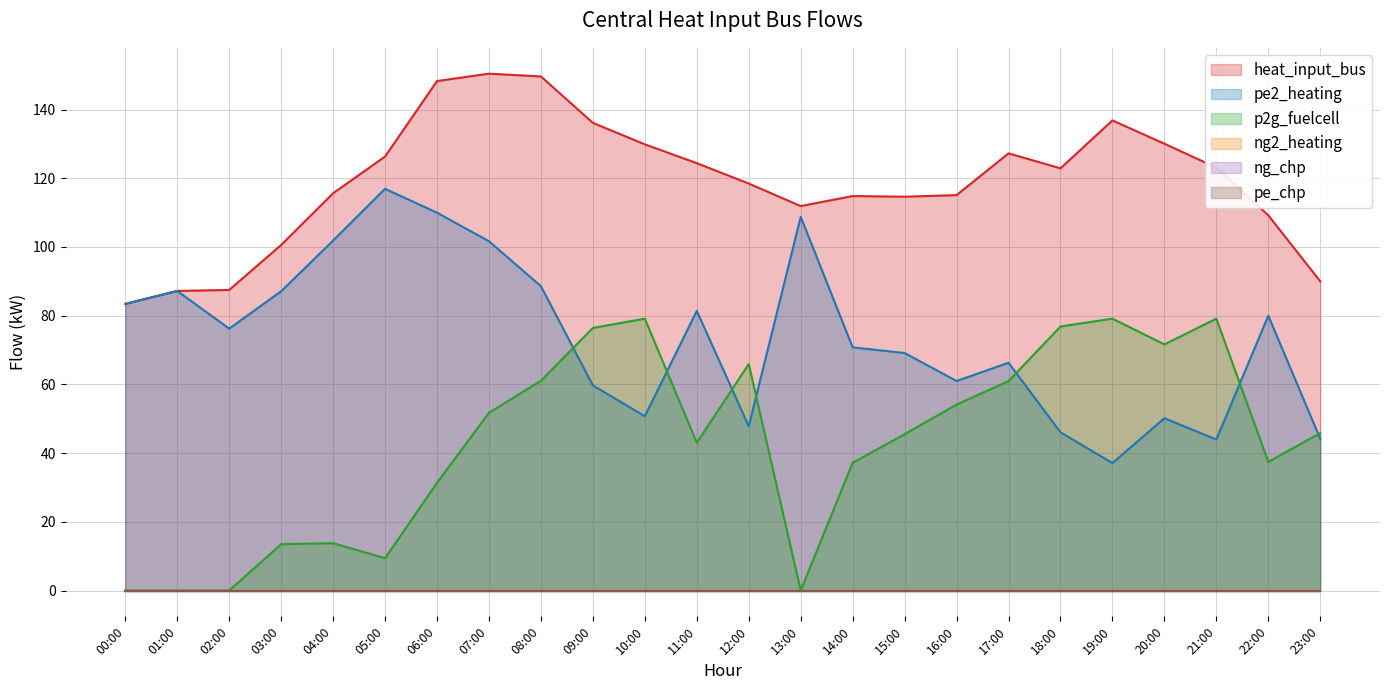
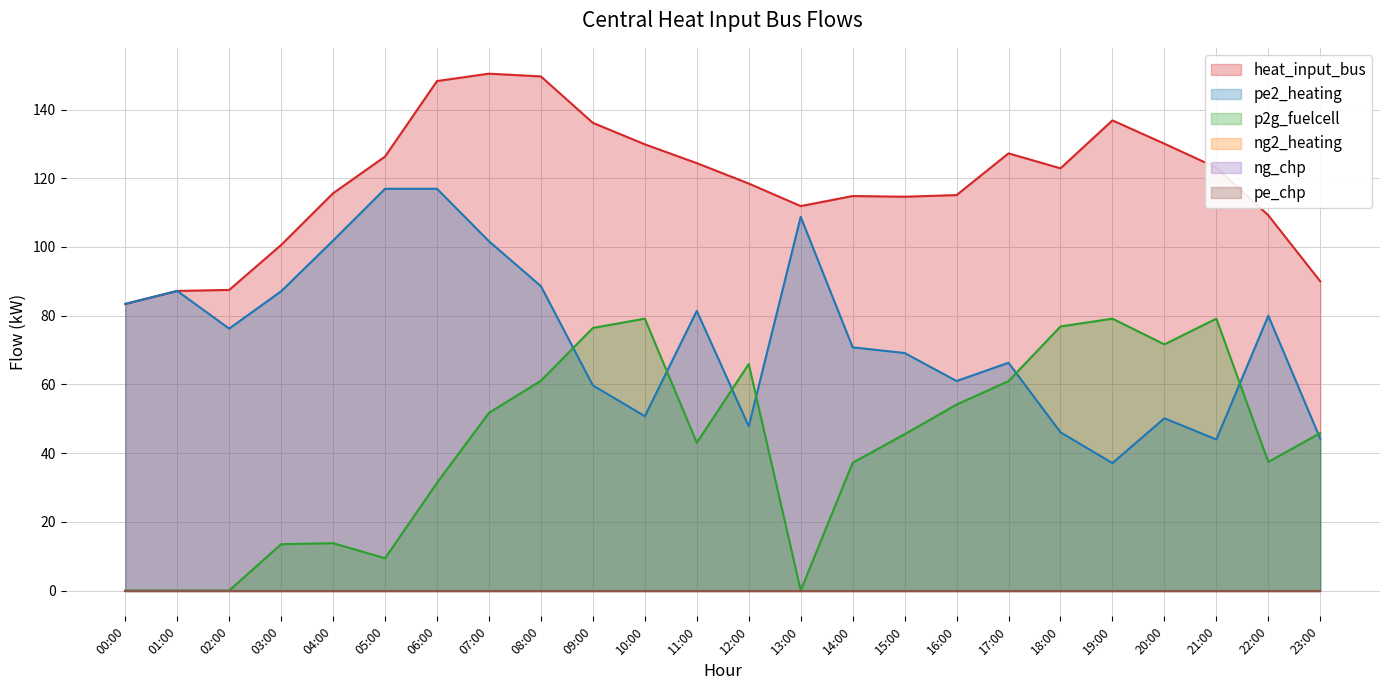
pe2_heating, 06:00: 110 -> 117
